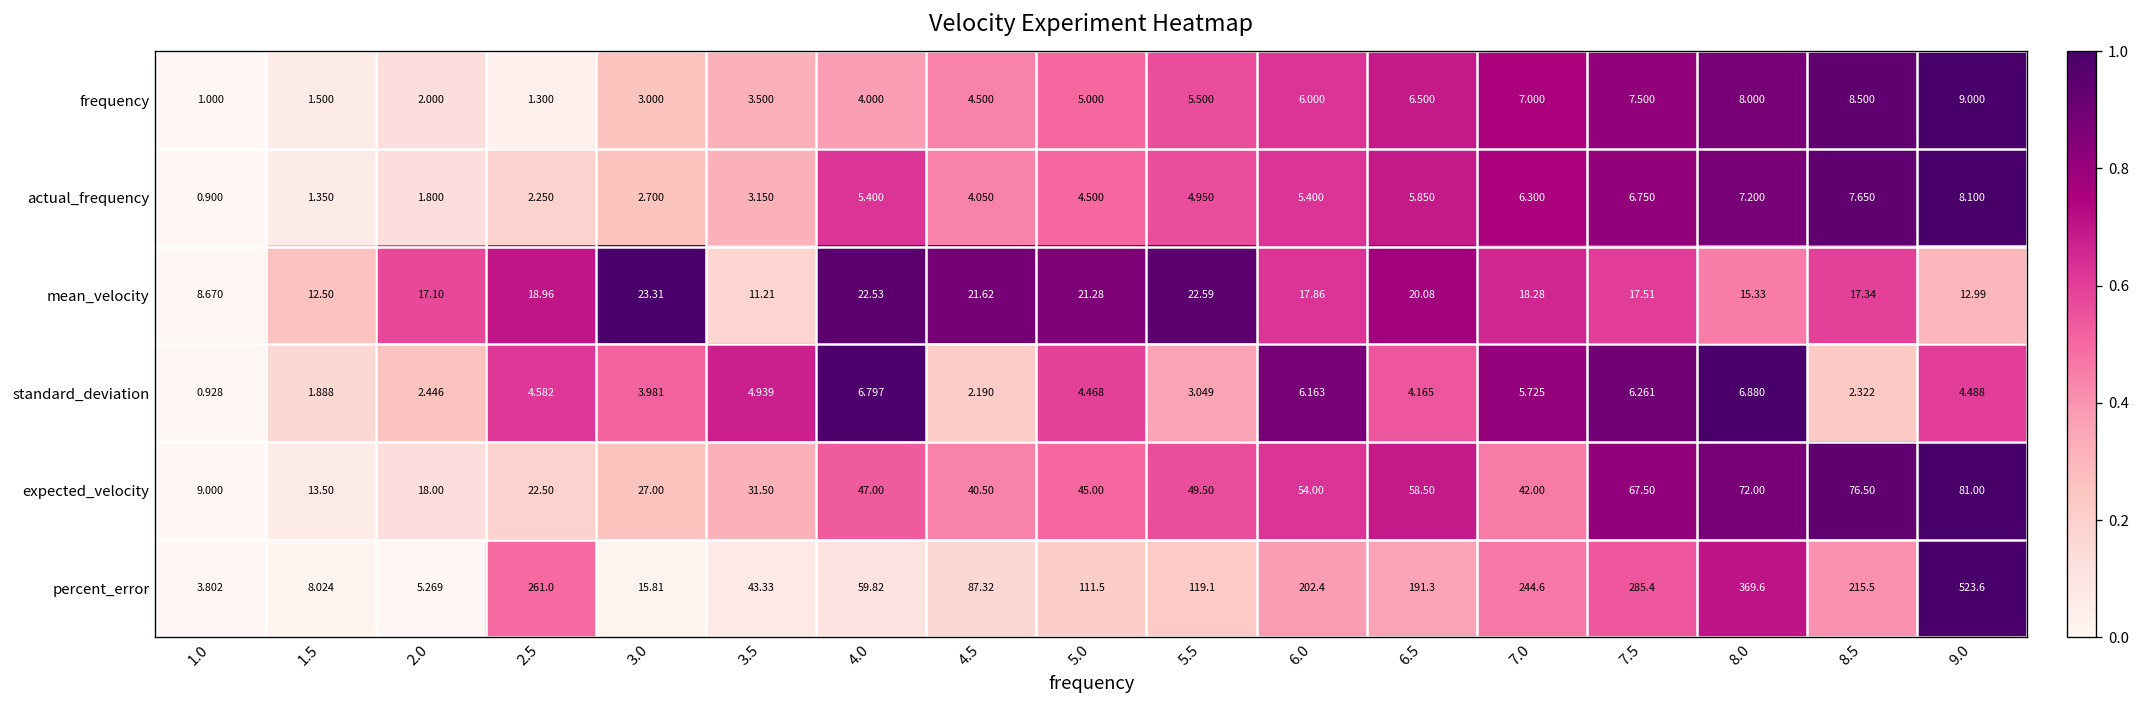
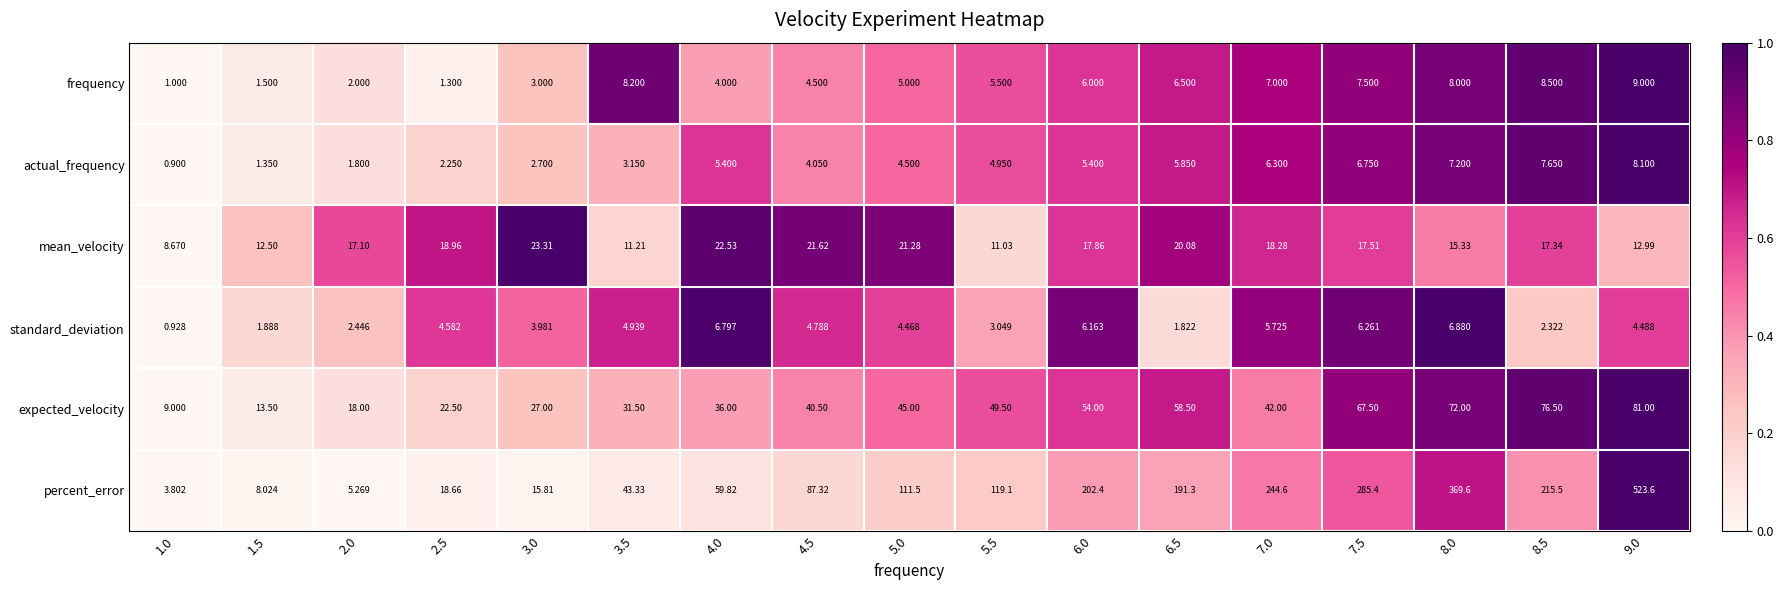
frequency, 3.5: 3.500 -> 8.200
mean_velocity, 5.5: 22.59 -> 11.03
standard_deviation, 4.5: 2.190 -> 4.788
standard_deviation, 6.5: 4.165 -> 1.822
expected_velocity, 4.0: 47.00 -> 36.00
percent_error, 2.5: 261.0 -> 18.66
